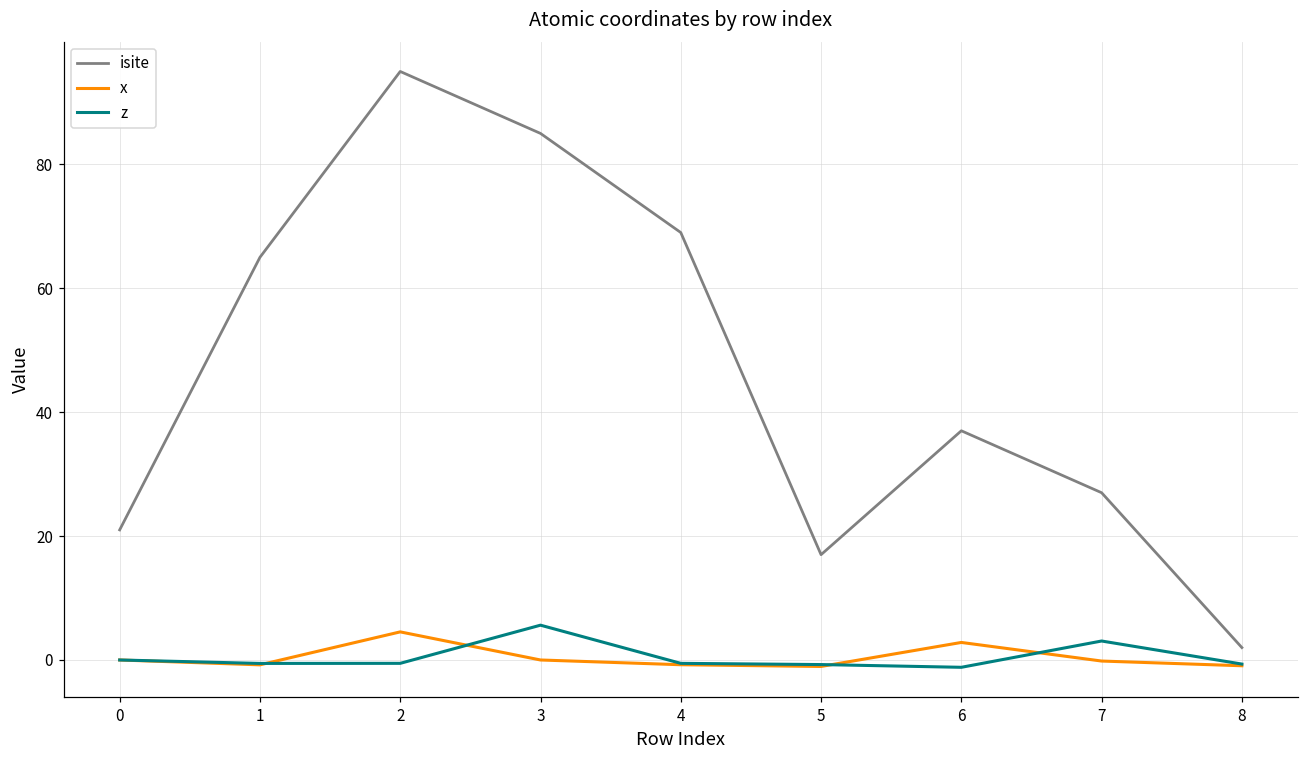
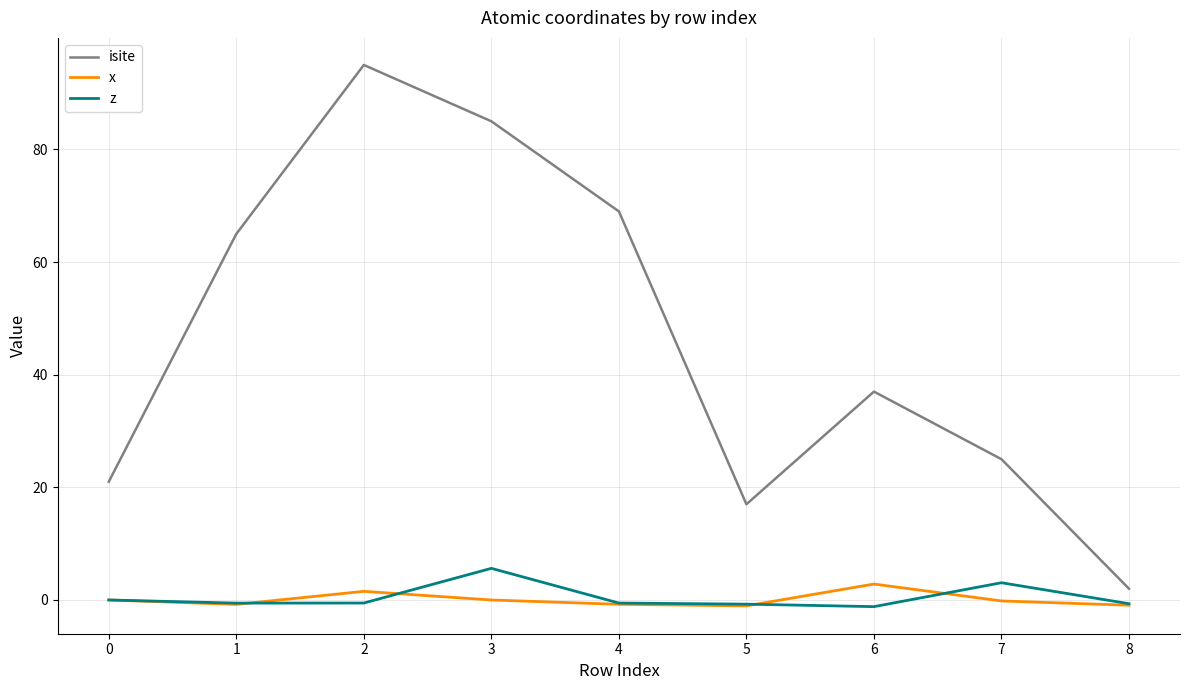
x, 2: 5 -> 2
isite, 7: 27 -> 25
